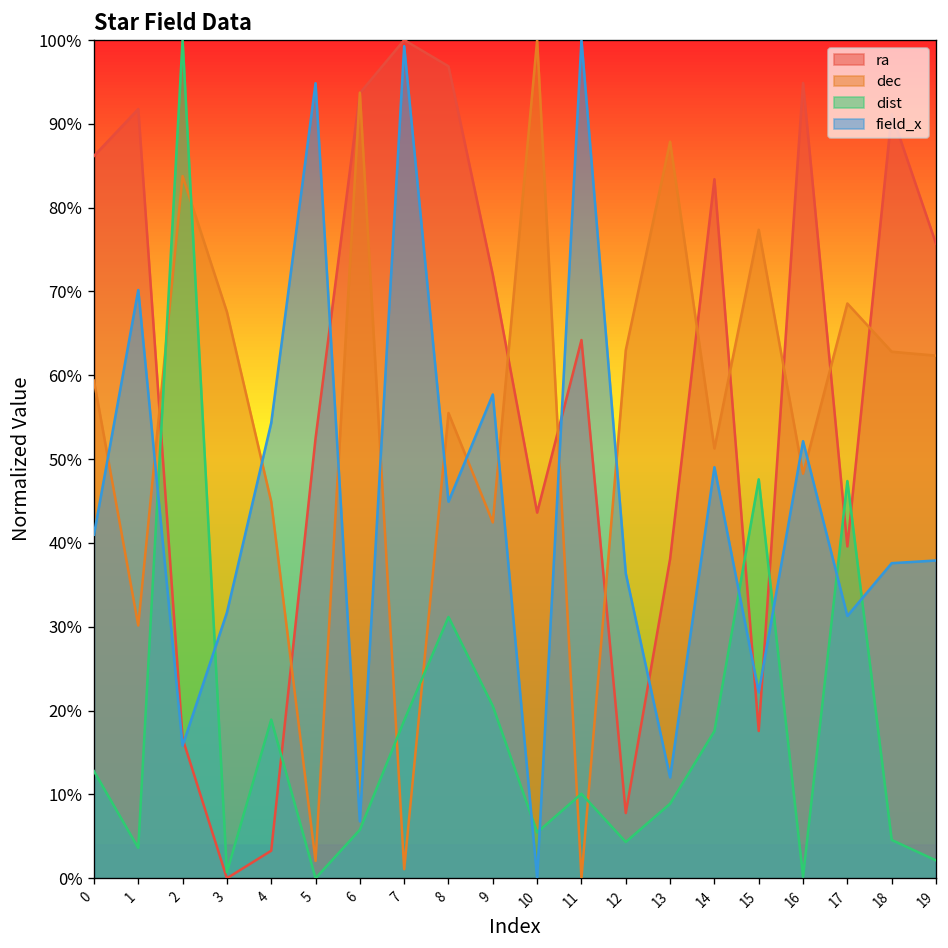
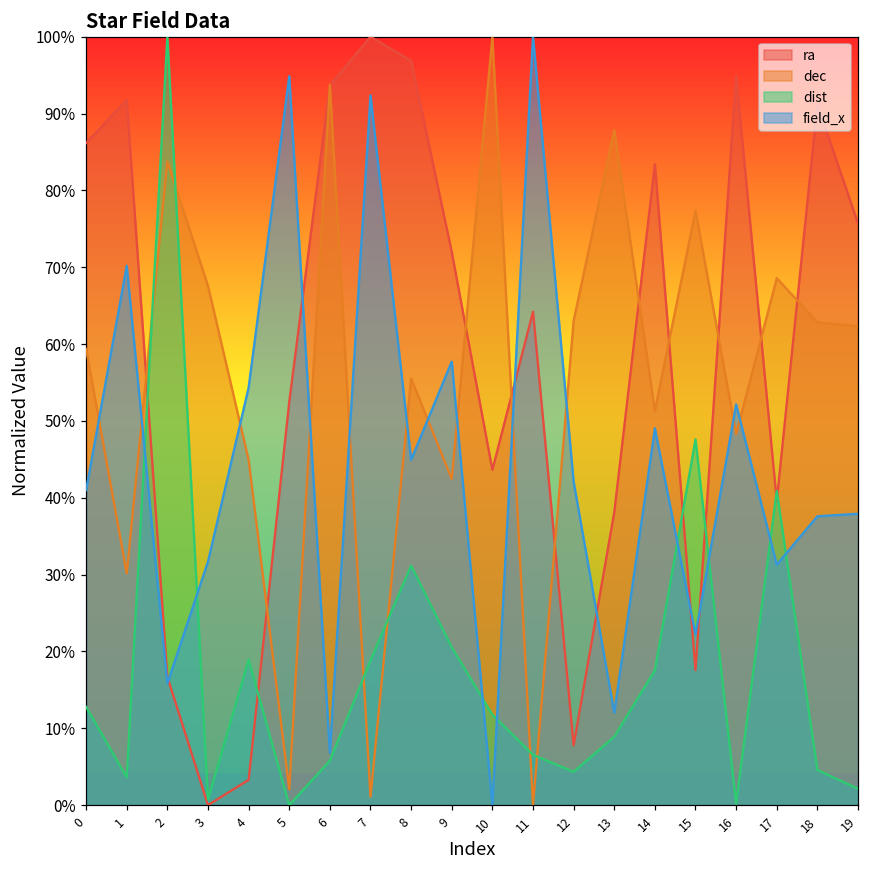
field_x, 7: 99% -> 92%
dist, 10: 5% -> 12%
dist, 11: 10% -> 7%
field_x, 12: 36% -> 42%
dist, 17: 47% -> 41%
